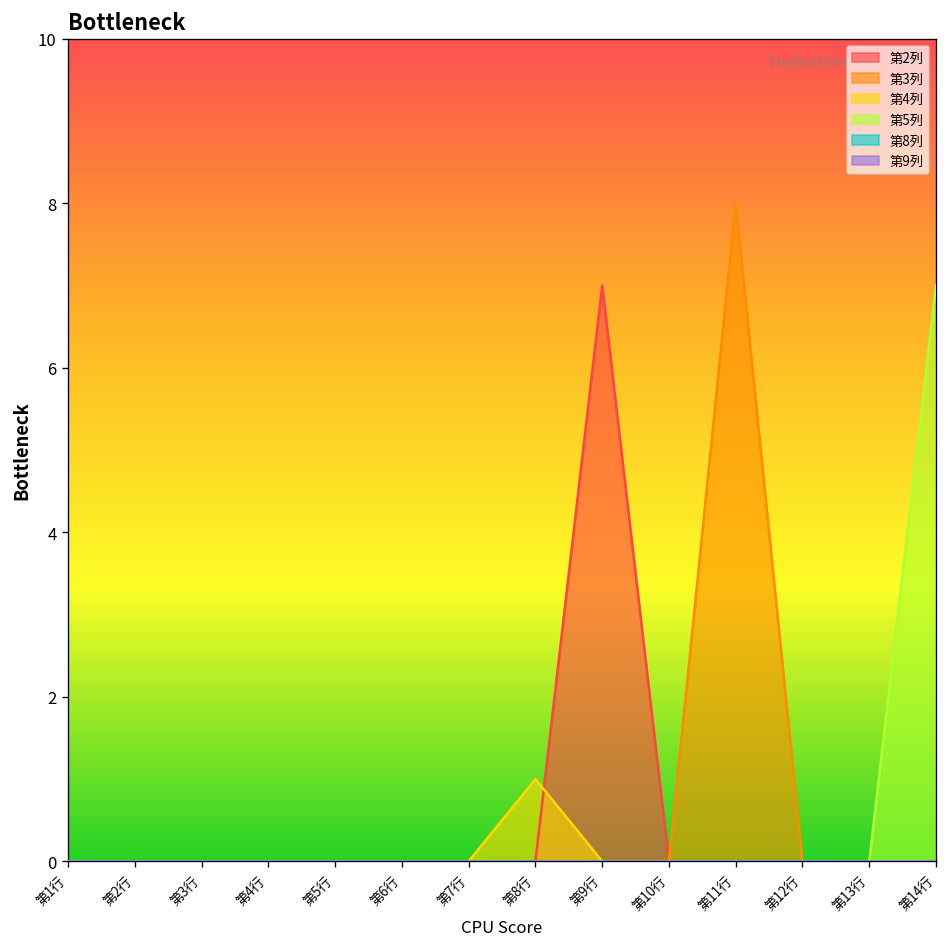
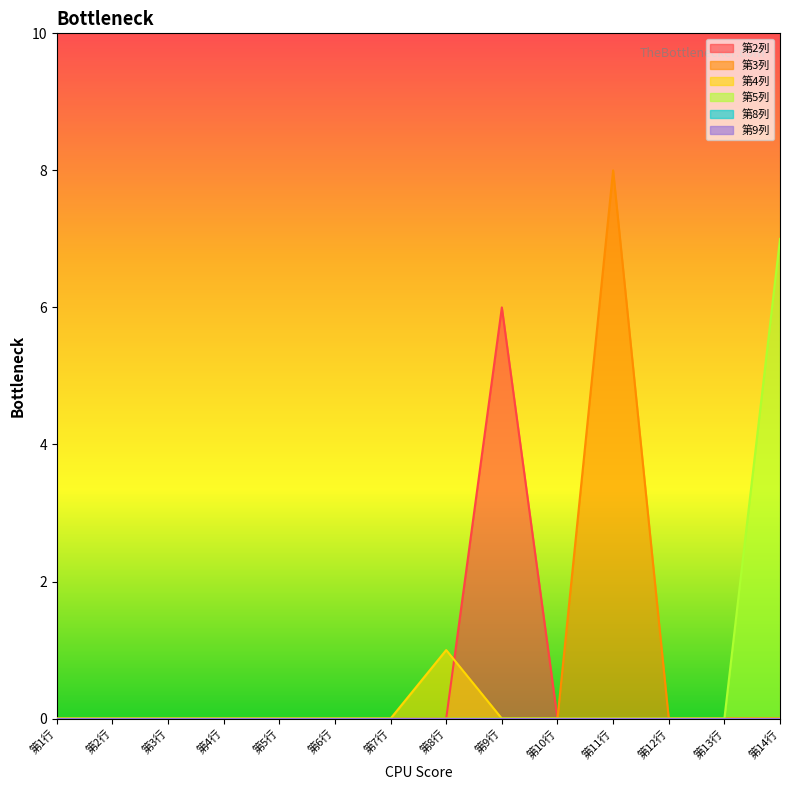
第2列, 第9行: 7 -> 6
